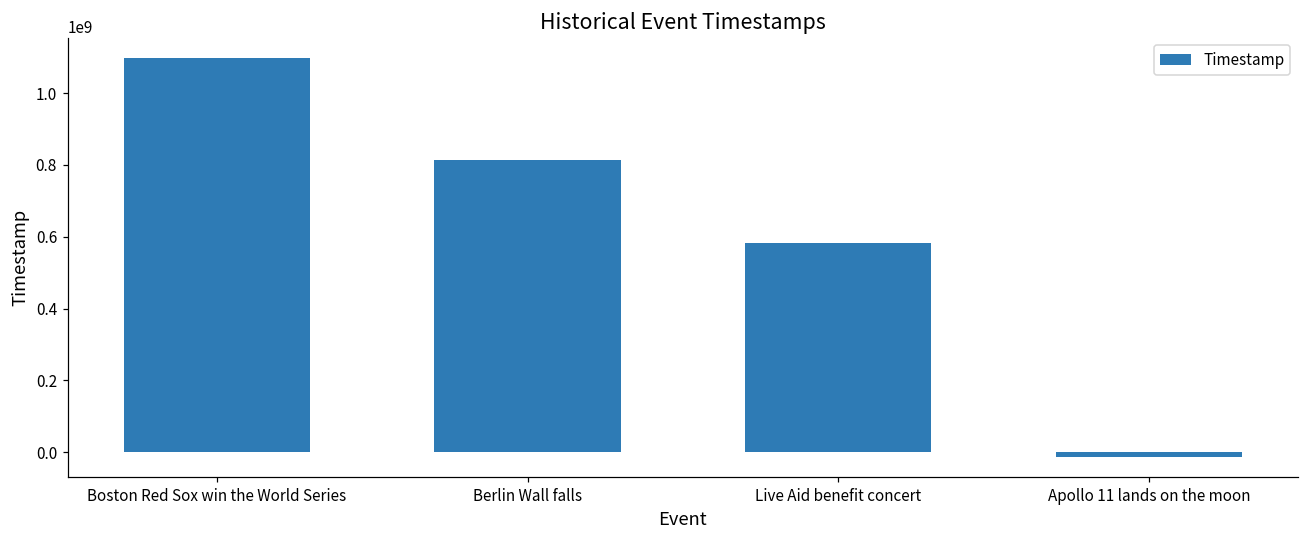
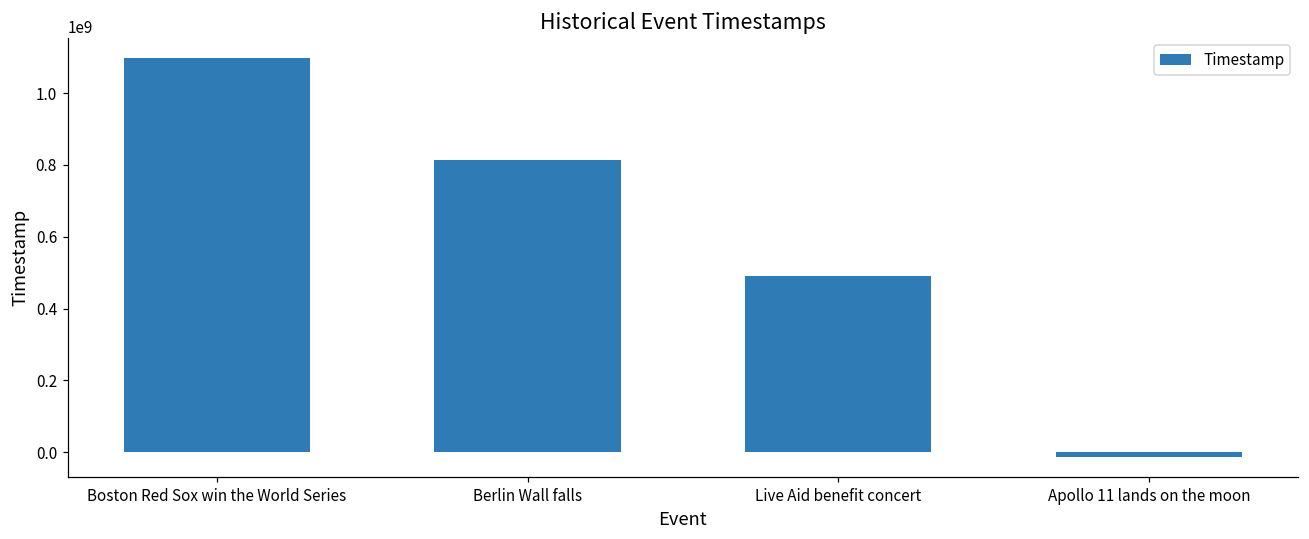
Live Aid benefit concert: 580000000 -> 490000000
